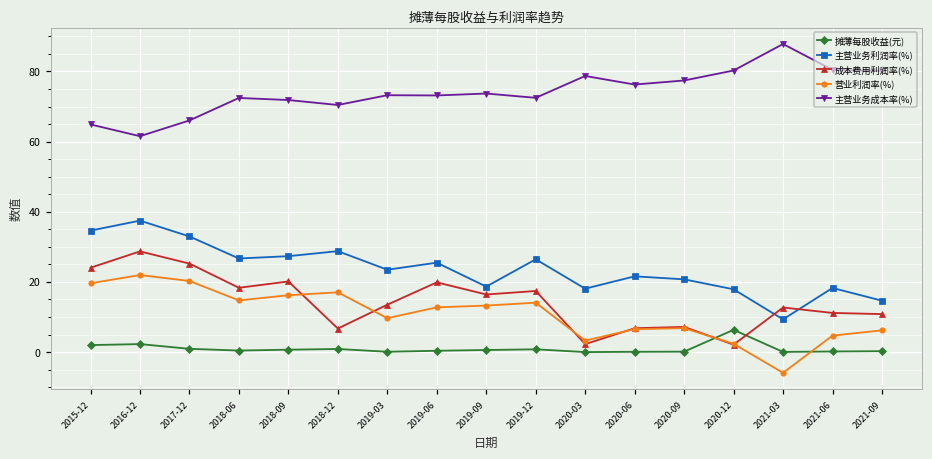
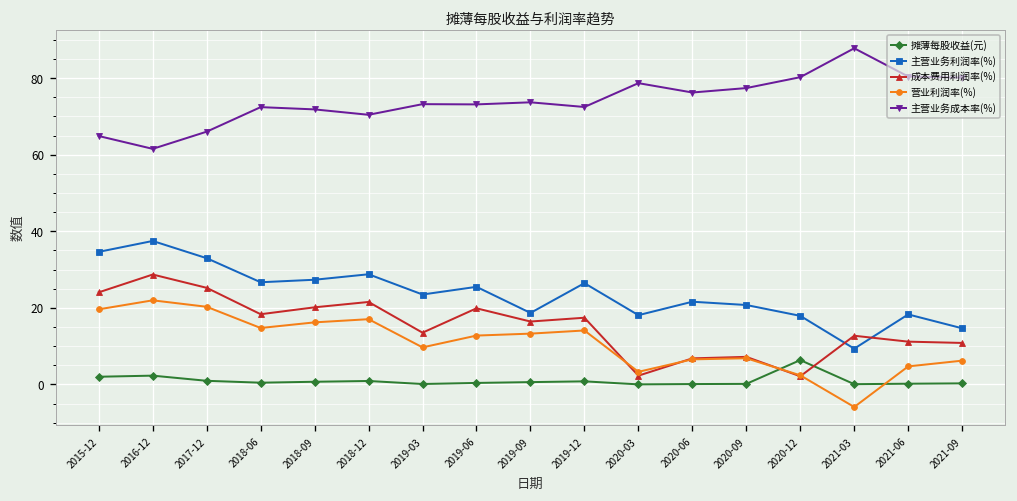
成本费用利润率(%), 2018-12: 7 -> 22
